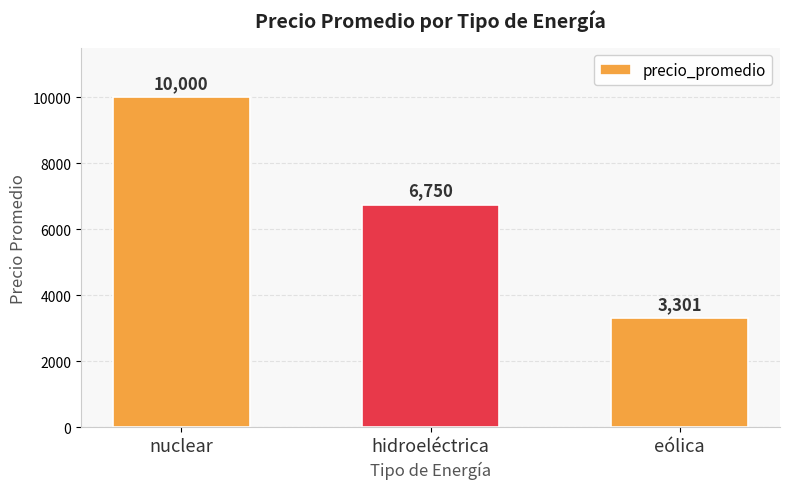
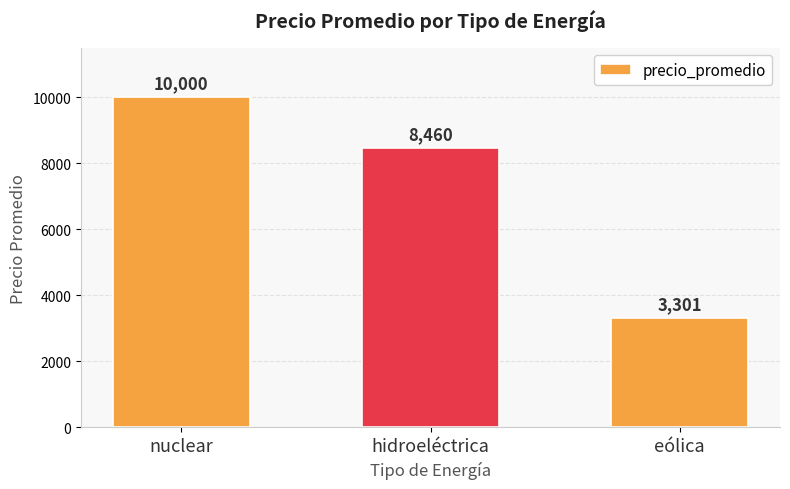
hidroeléctrica: 6,750 -> 8,460
